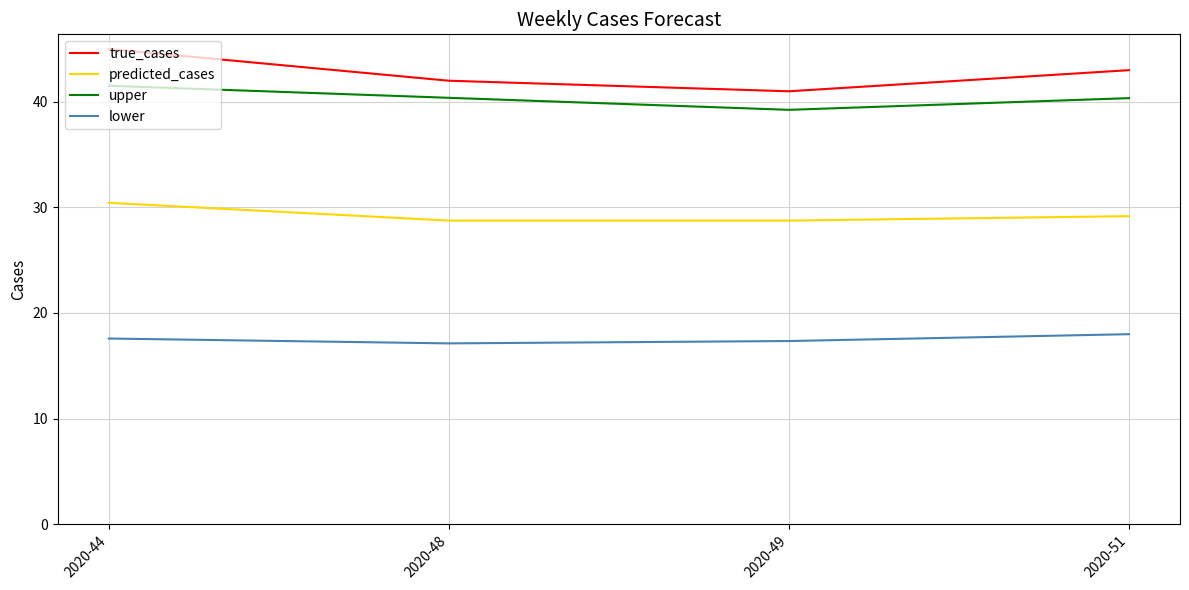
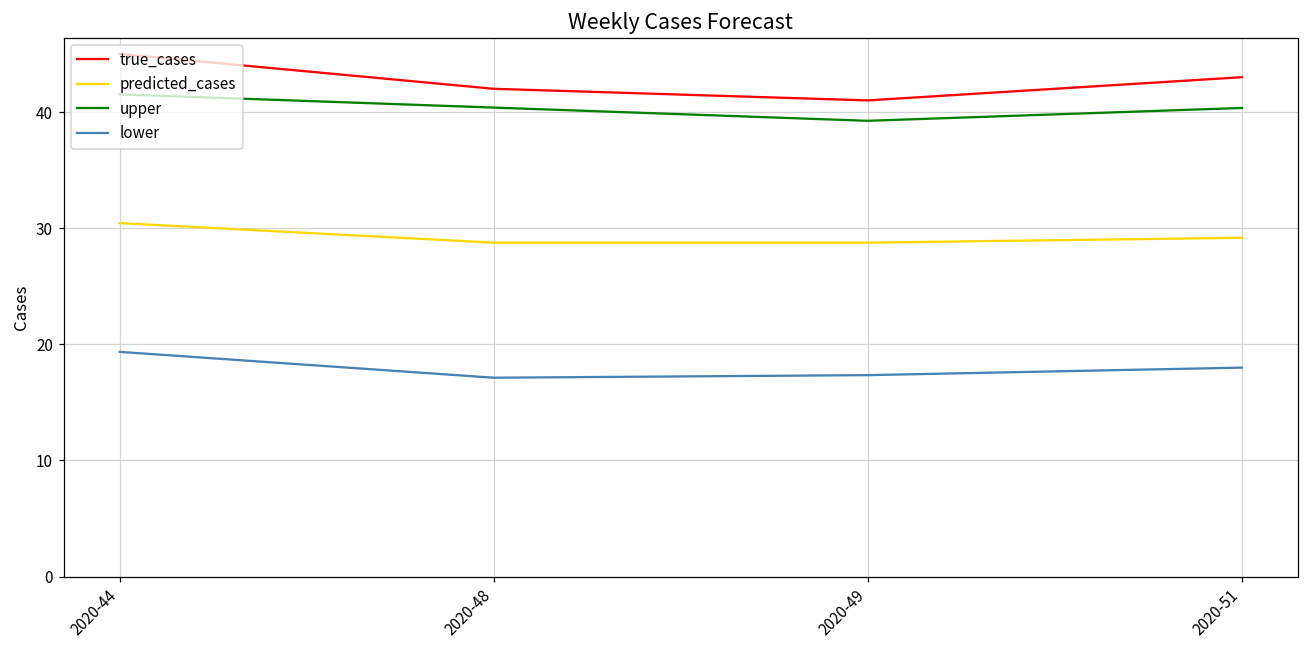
lower, 2020-44: 17.6 -> 19.3
